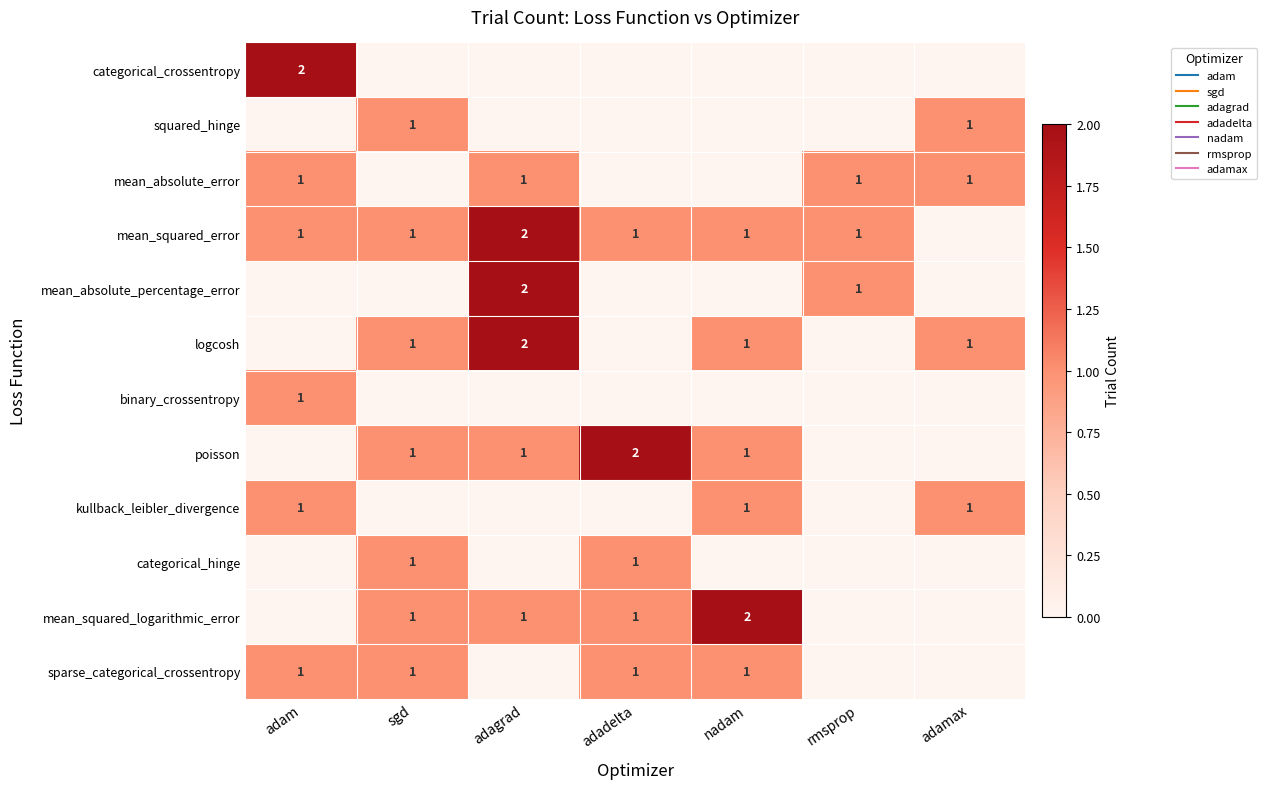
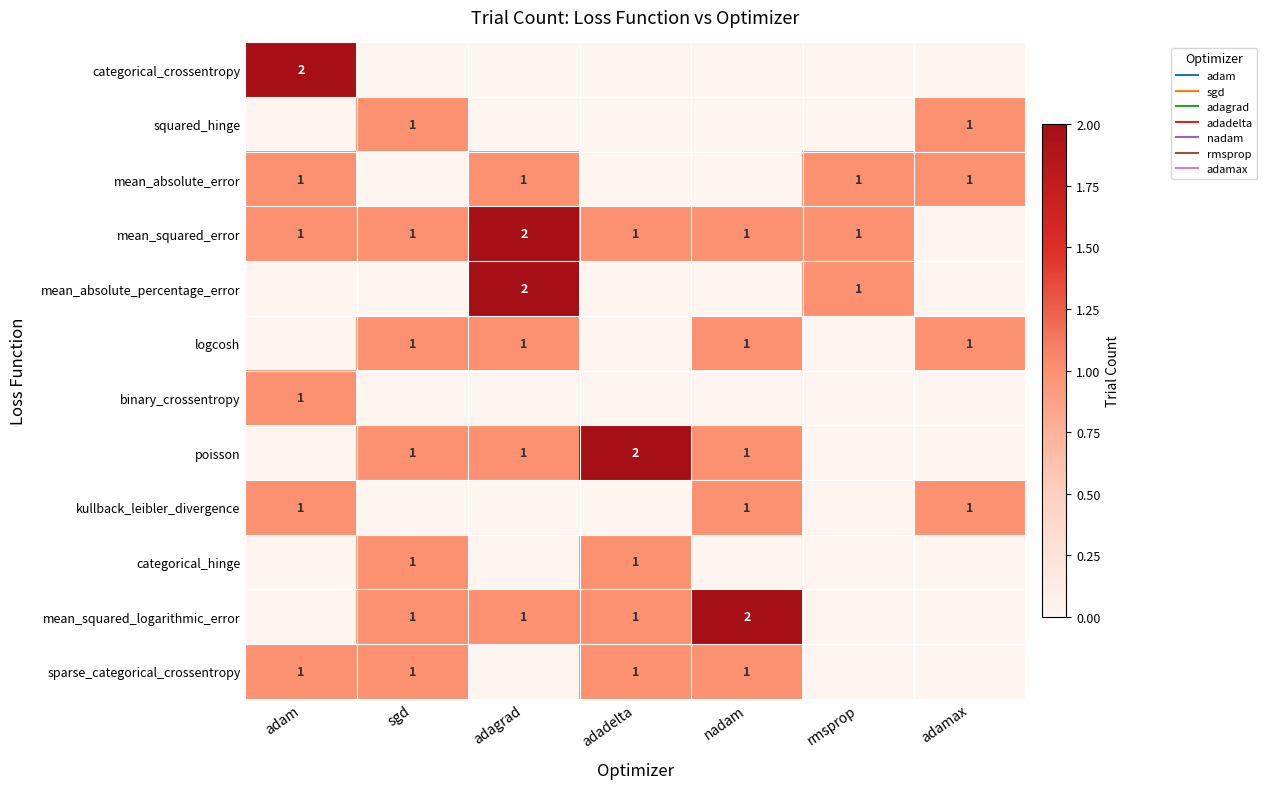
logcosh, adagrad: 2 -> 1
